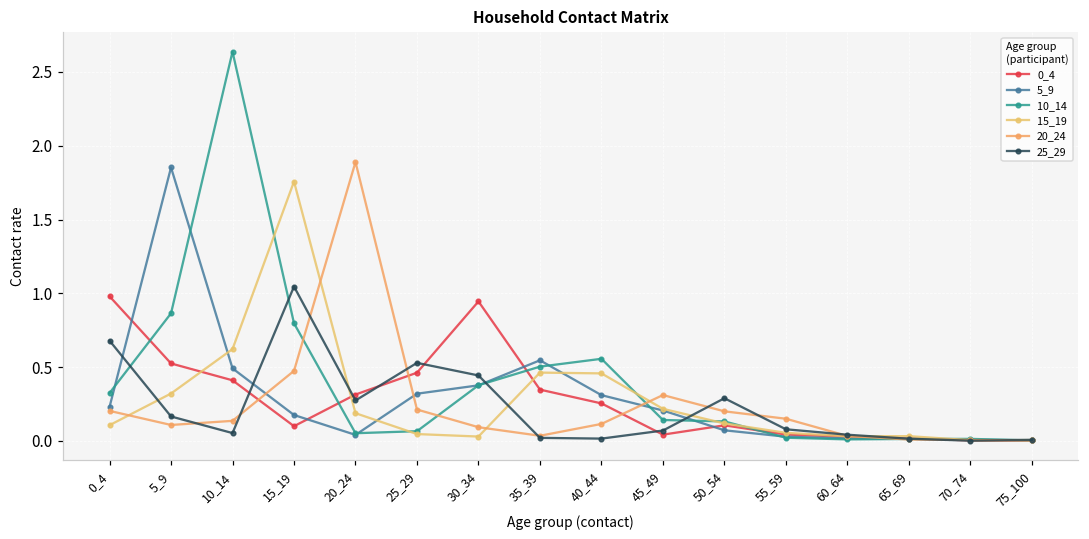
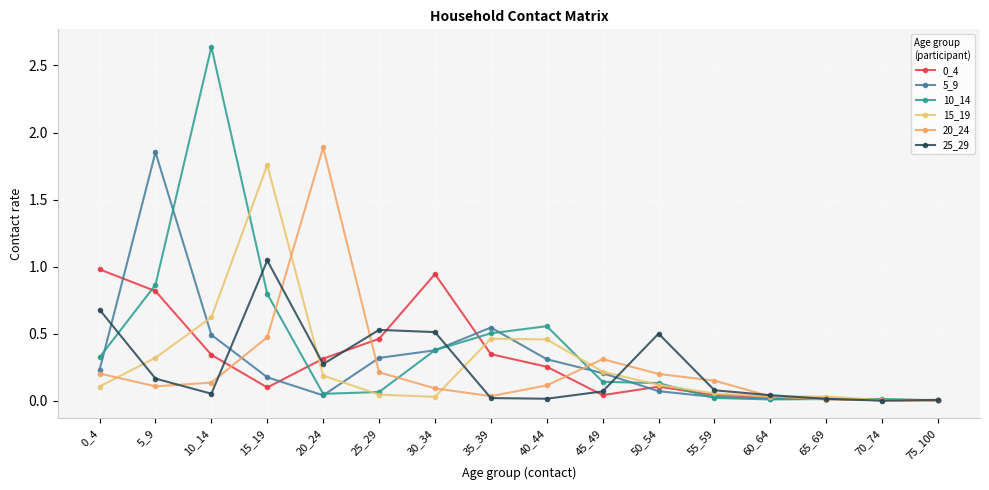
0_4, 5_9: 0.52 -> 0.82
0_4, 10_14: 0.41 -> 0.34
25_29, 30_34: 0.44 -> 0.51
25_29, 50_54: 0.29 -> 0.50
